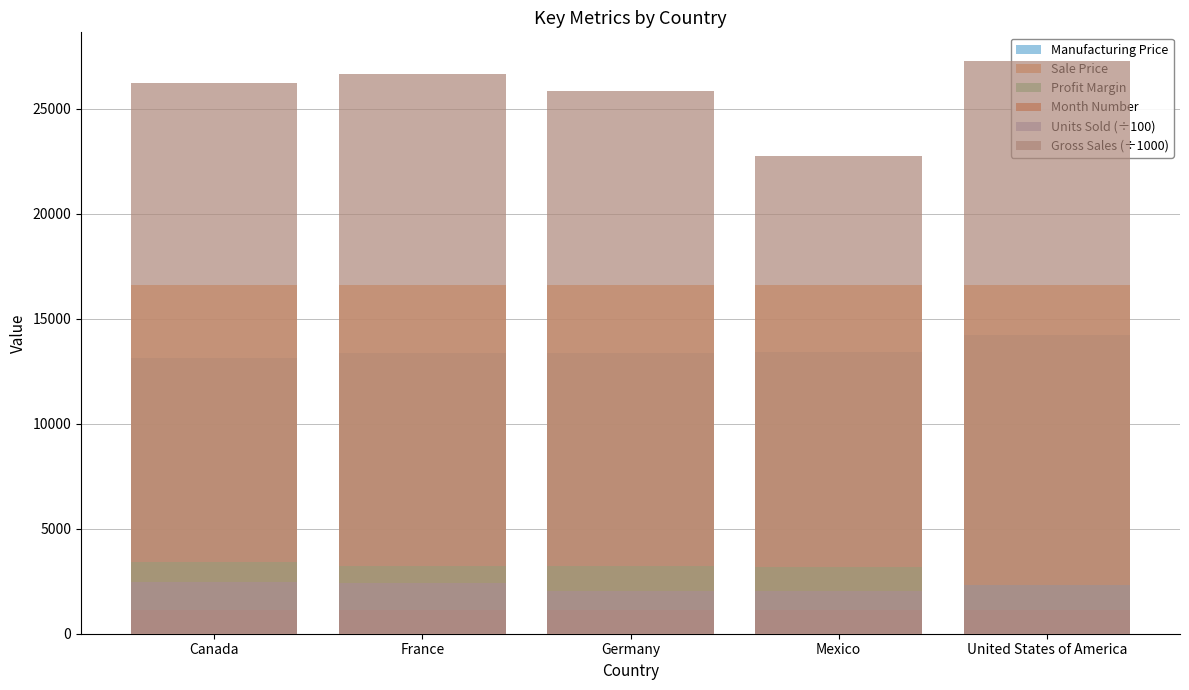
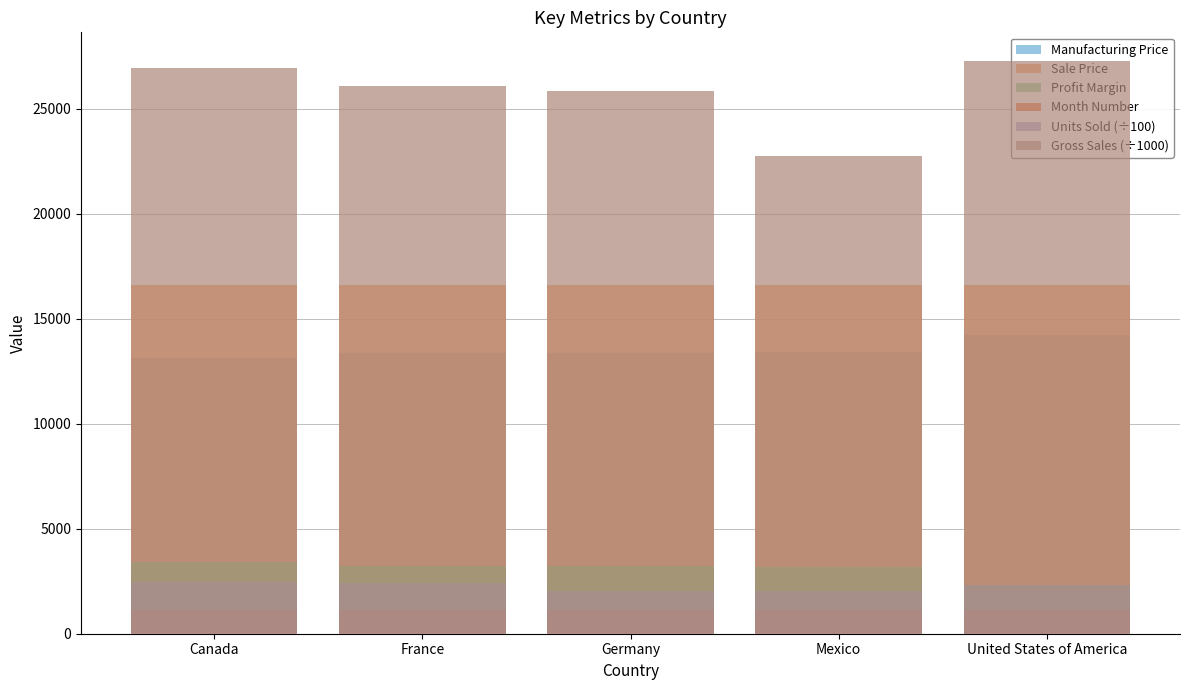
Gross Sales (÷1000), Canada: 26200 -> 26900
Gross Sales (÷1000), France: 26600 -> 26100
